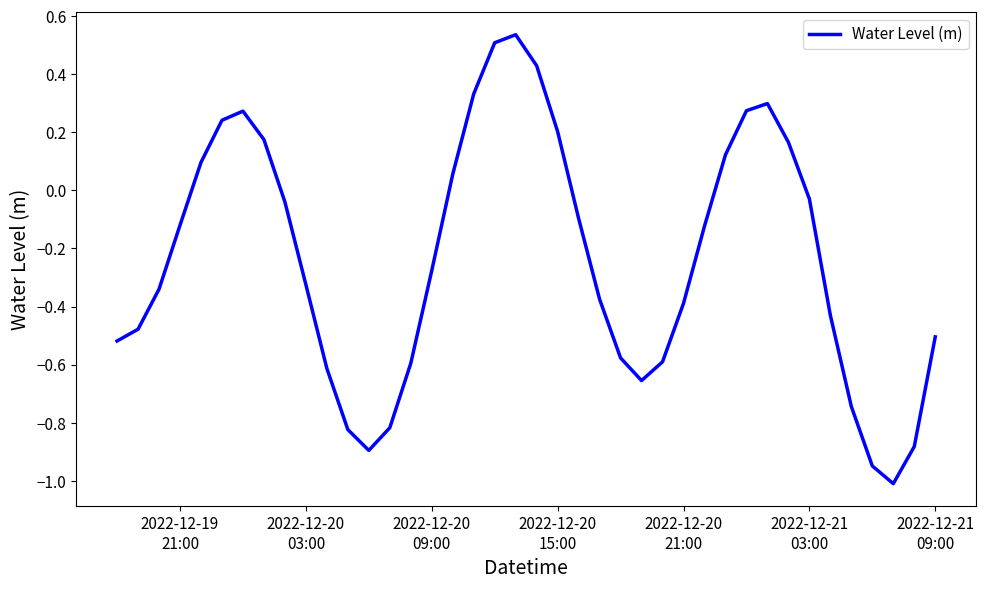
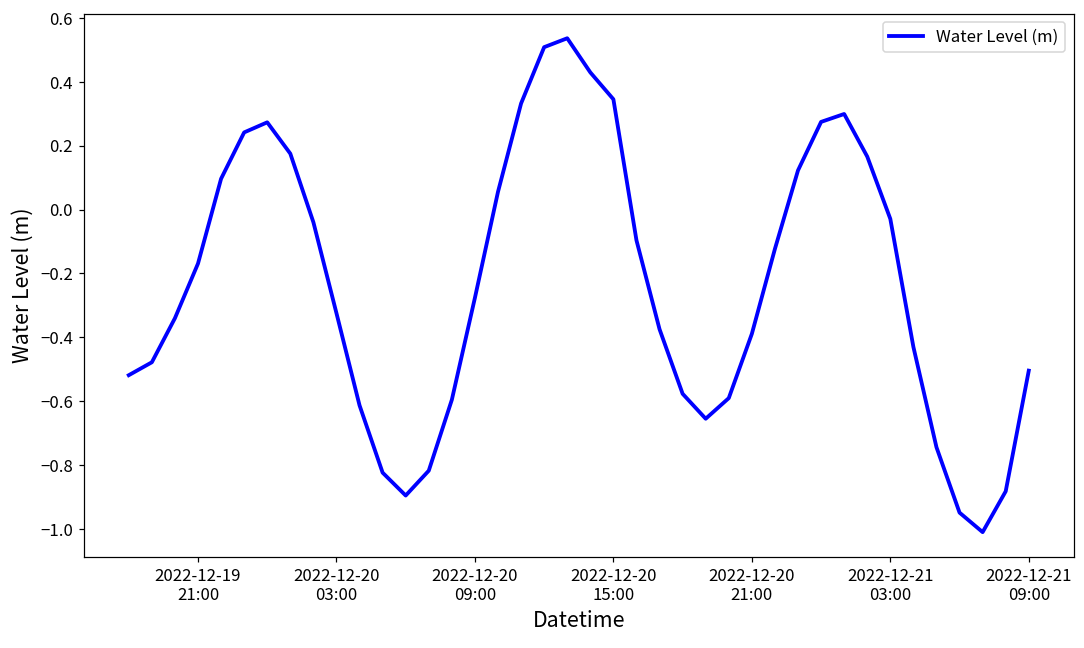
2022-12-19 21:00: -0.12 -> -0.17
2022-12-20 15:00: 0.20 -> 0.35
